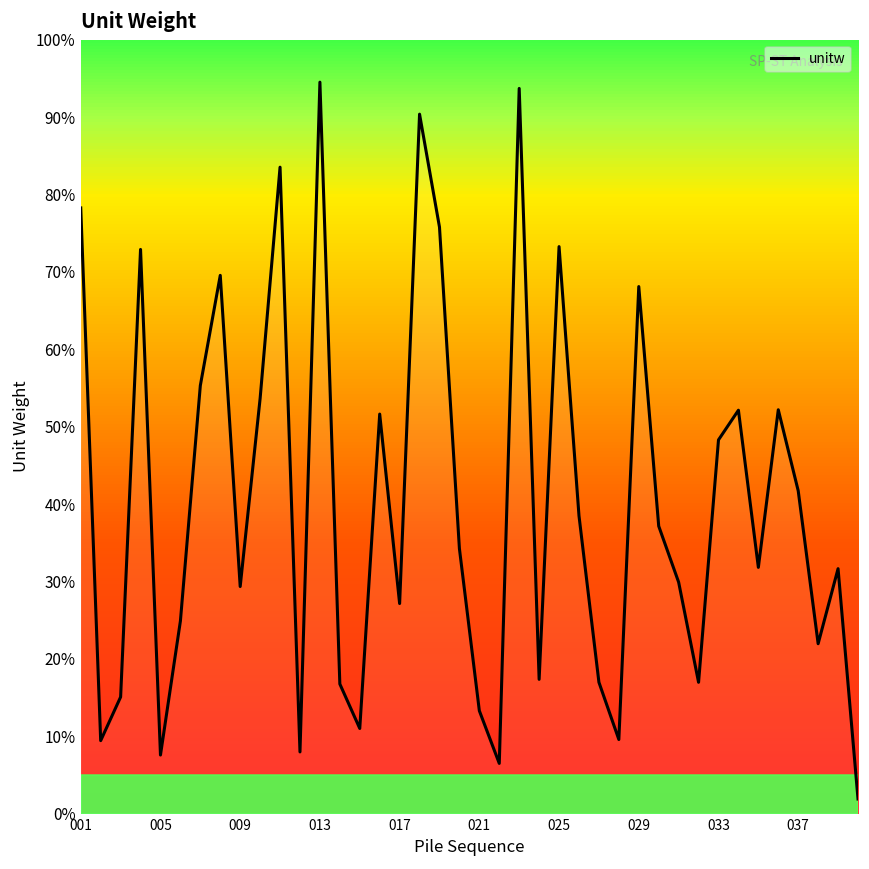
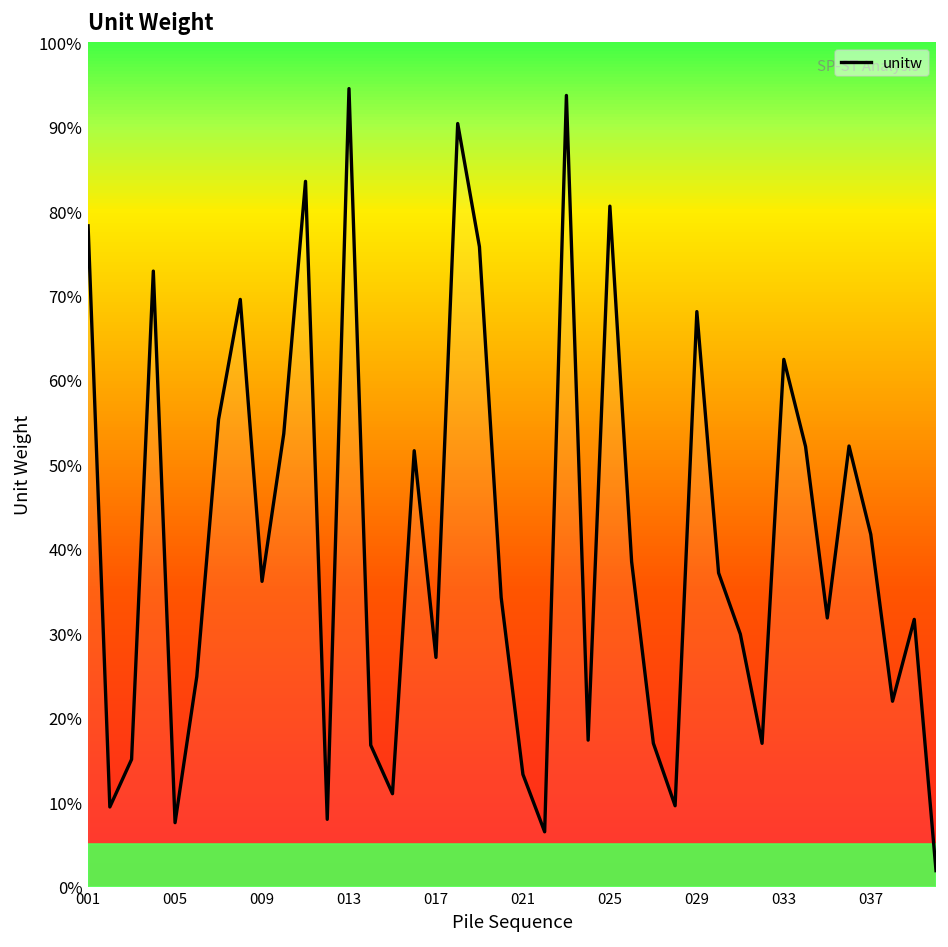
009: 29% -> 36%
025: 73% -> 81%
033: 48% -> 62%
